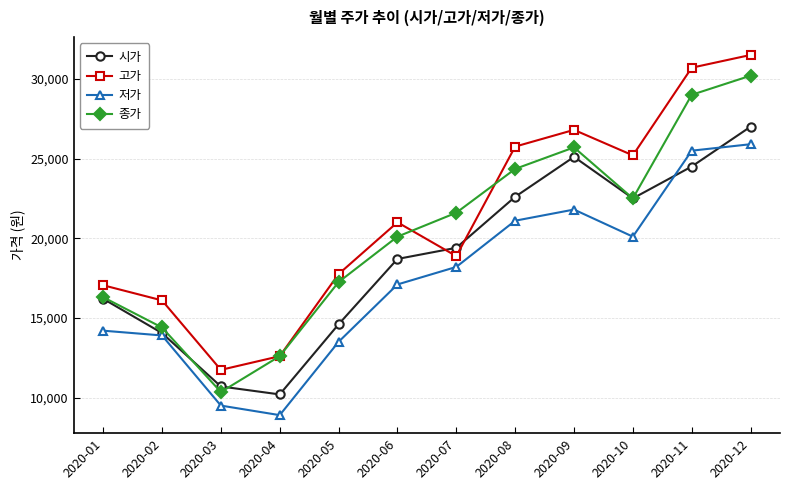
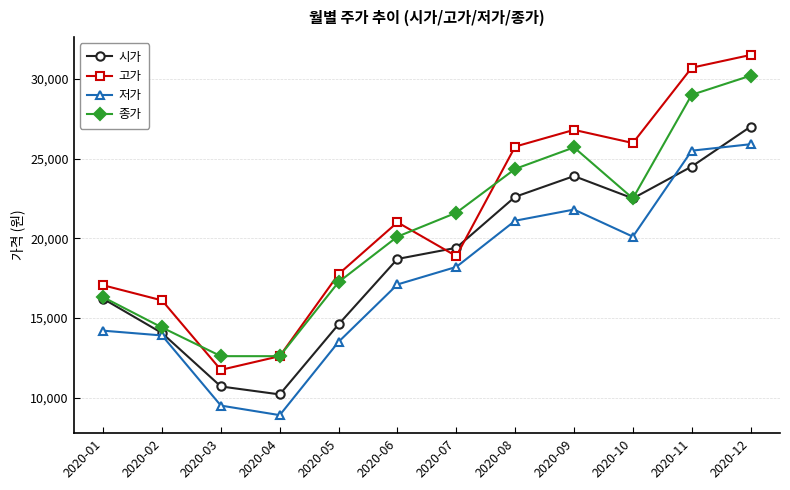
종가, 2020-03: 10,400 -> 12,600
시가, 2020-09: 25,100 -> 23,900
고가, 2020-10: 25,200 -> 26,000
